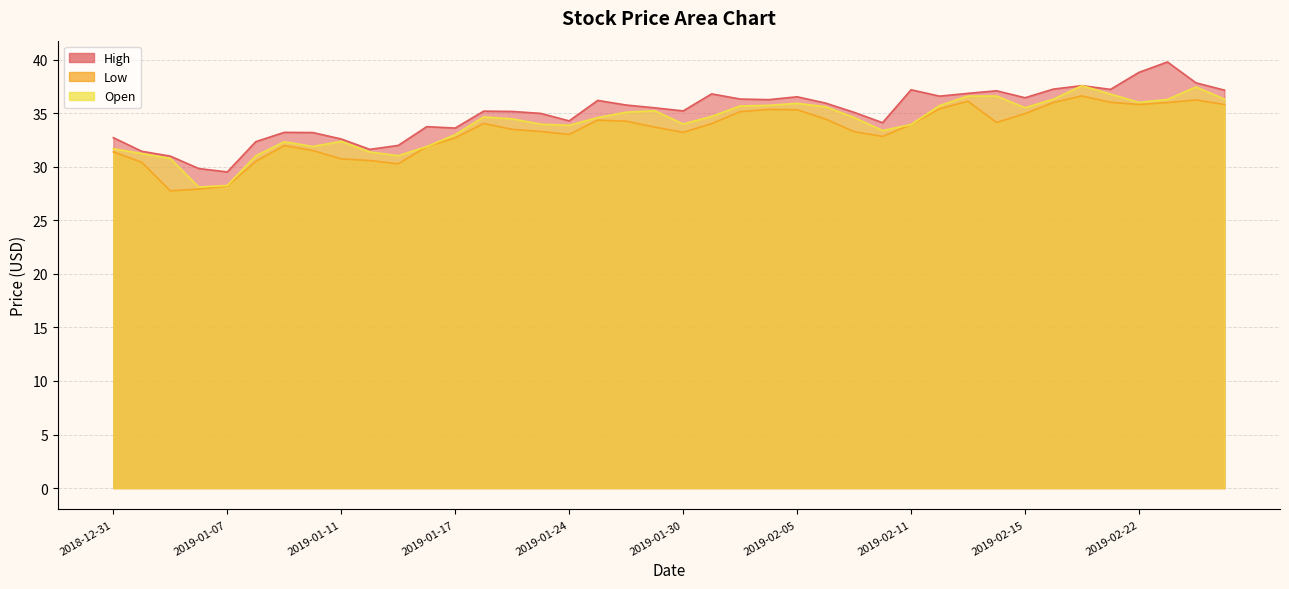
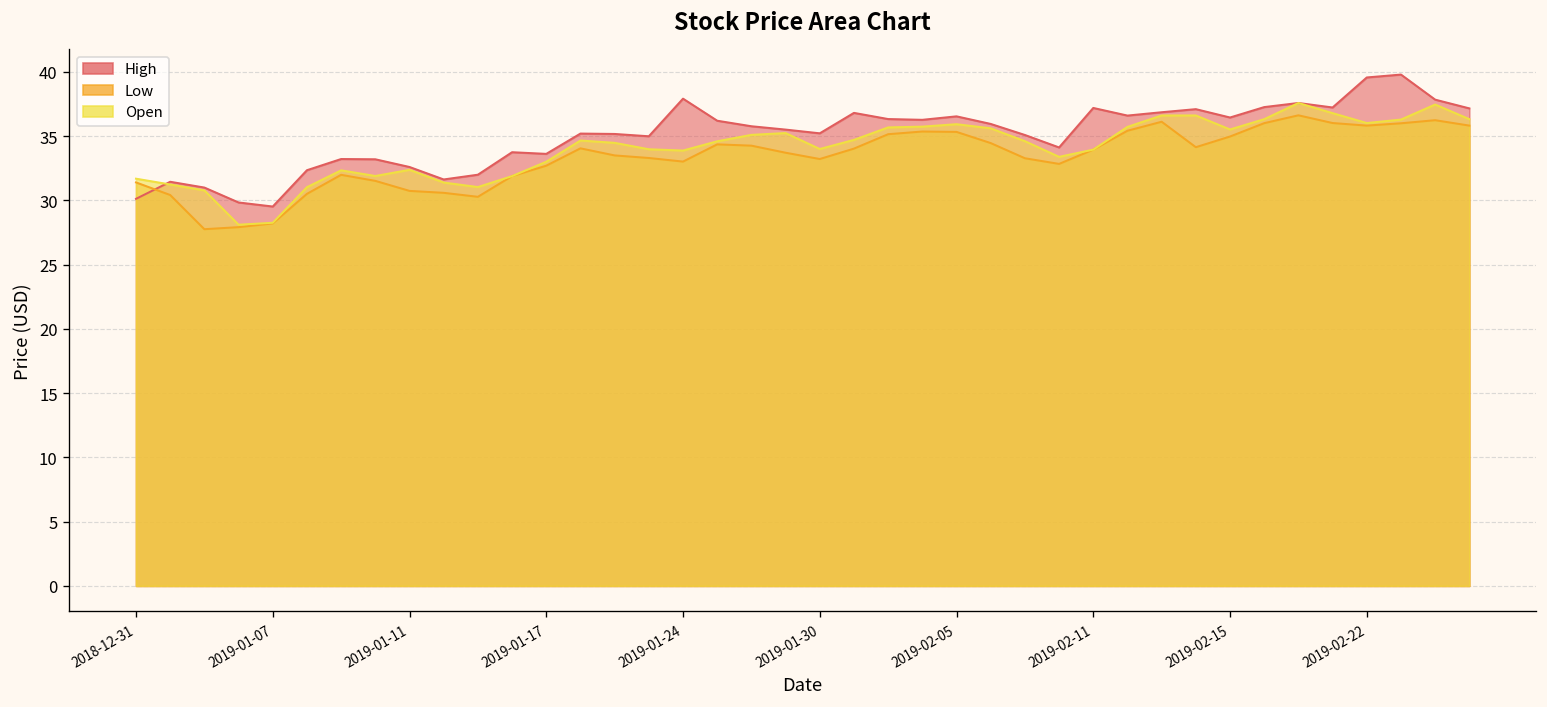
High, 2018-12-31: 32.7 -> 30.1
High, 2019-01-24: 34.3 -> 37.9
High, 2019-02-22: 38.8 -> 39.6
